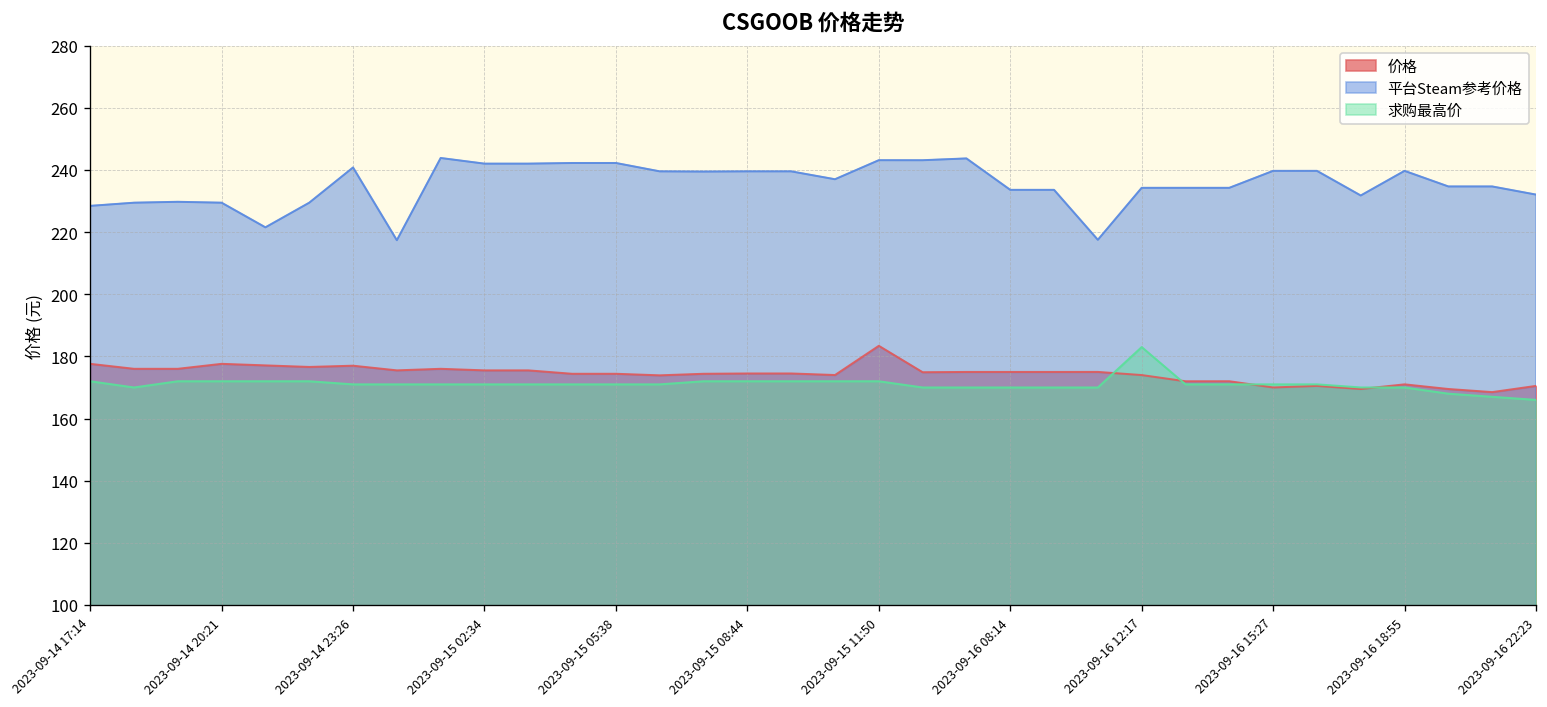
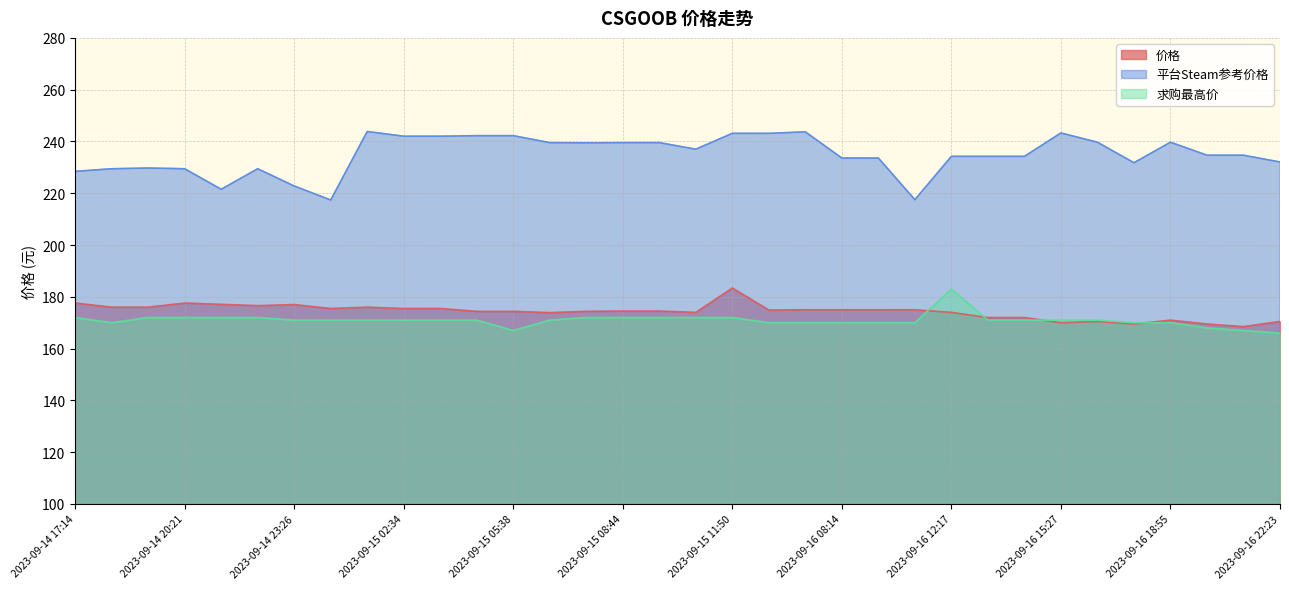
平台Steam参考价格, 2023-09-14 23:26: 241 -> 223
求购最高价, 2023-09-15 05:38: 171 -> 167
平台Steam参考价格, 2023-09-16 15:27: 240 -> 243
